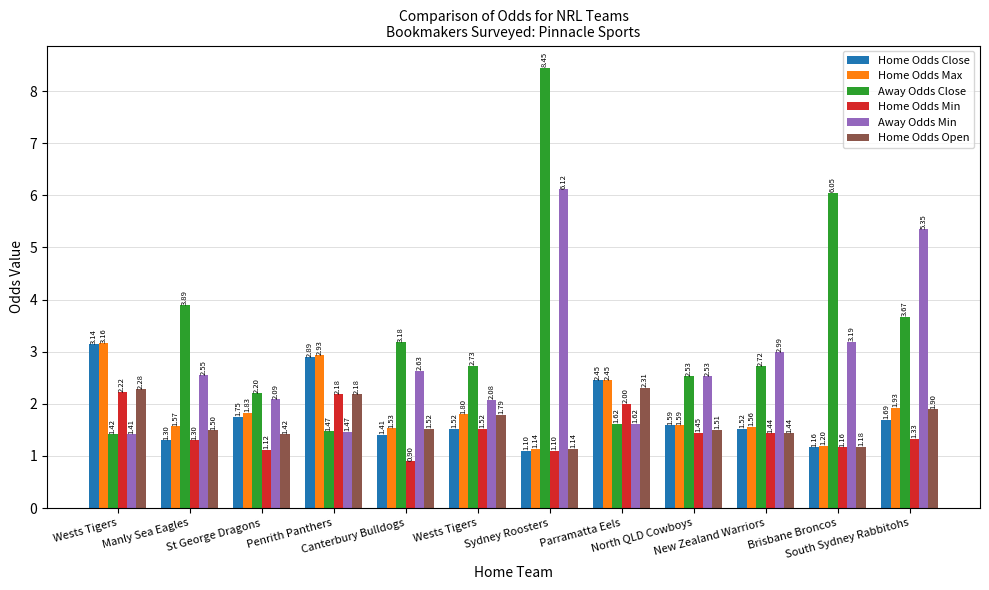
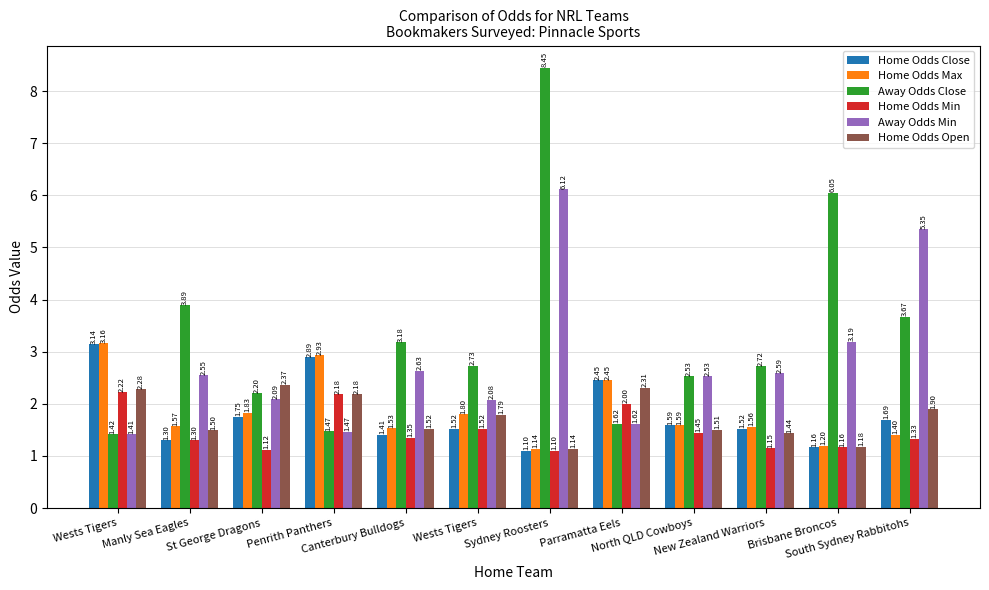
Home Odds Open, St George Dragons: 1.42 -> 2.37
Home Odds Min, Canterbury Bulldogs: 0.90 -> 1.35
Home Odds Min, New Zealand Warriors: 1.44 -> 1.15
Away Odds Min, New Zealand Warriors: 2.99 -> 2.59
Home Odds Max, South Sydney Rabbitohs: 1.93 -> 1.40
